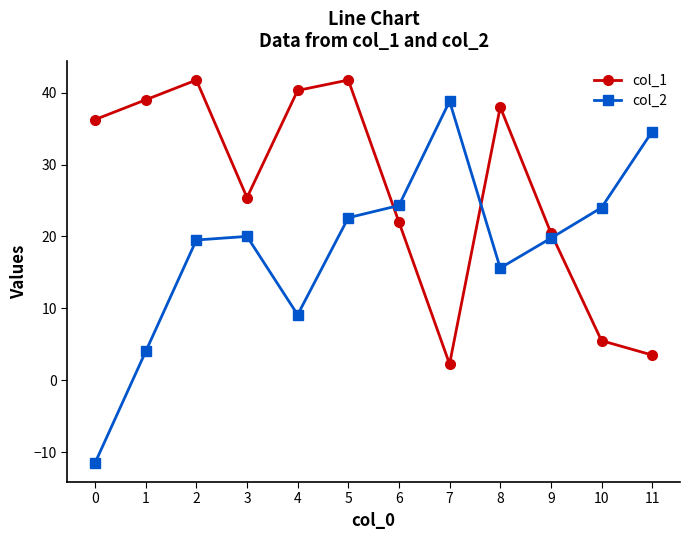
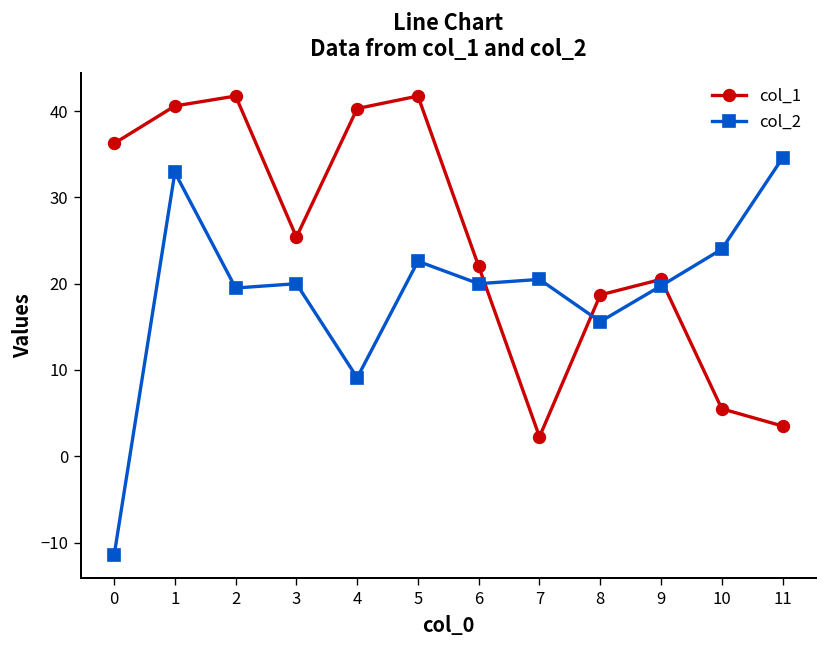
col_1, 1: 39 -> 41
col_2, 1: 4 -> 33
col_2, 6: 24 -> 20
col_2, 7: 39 -> 21
col_1, 8: 38 -> 19
